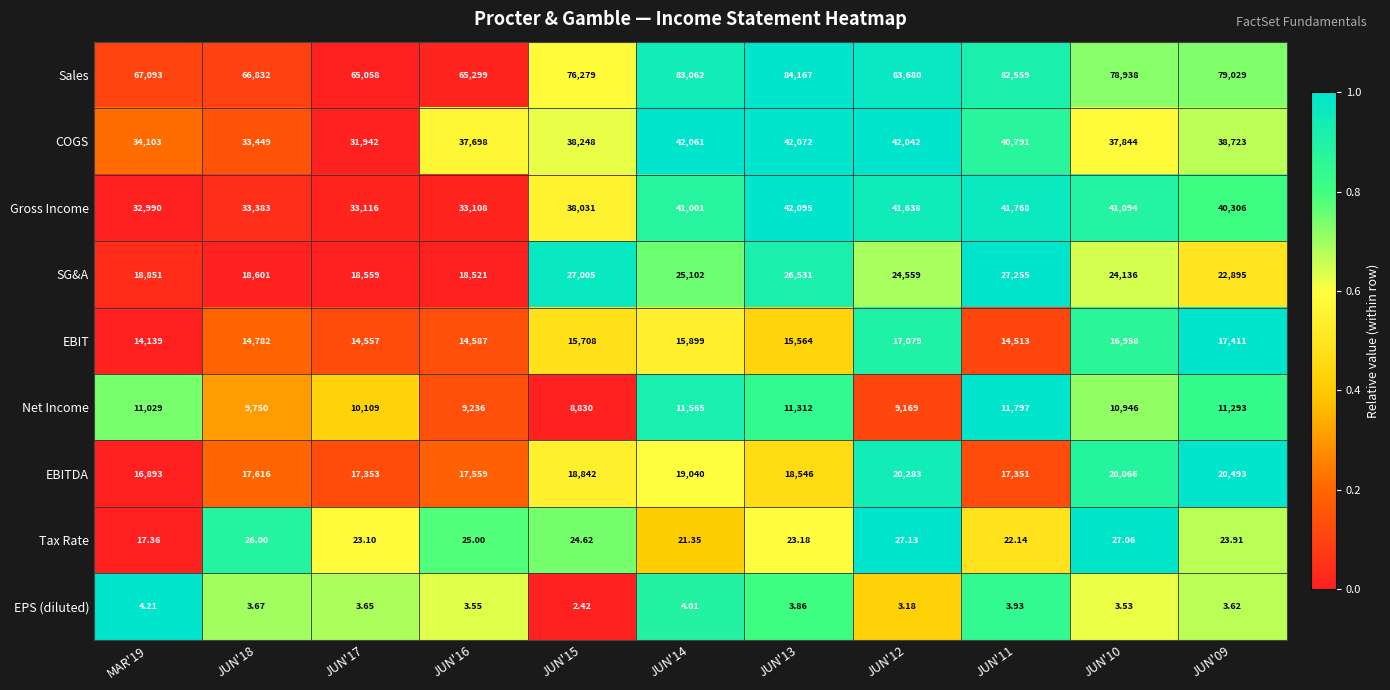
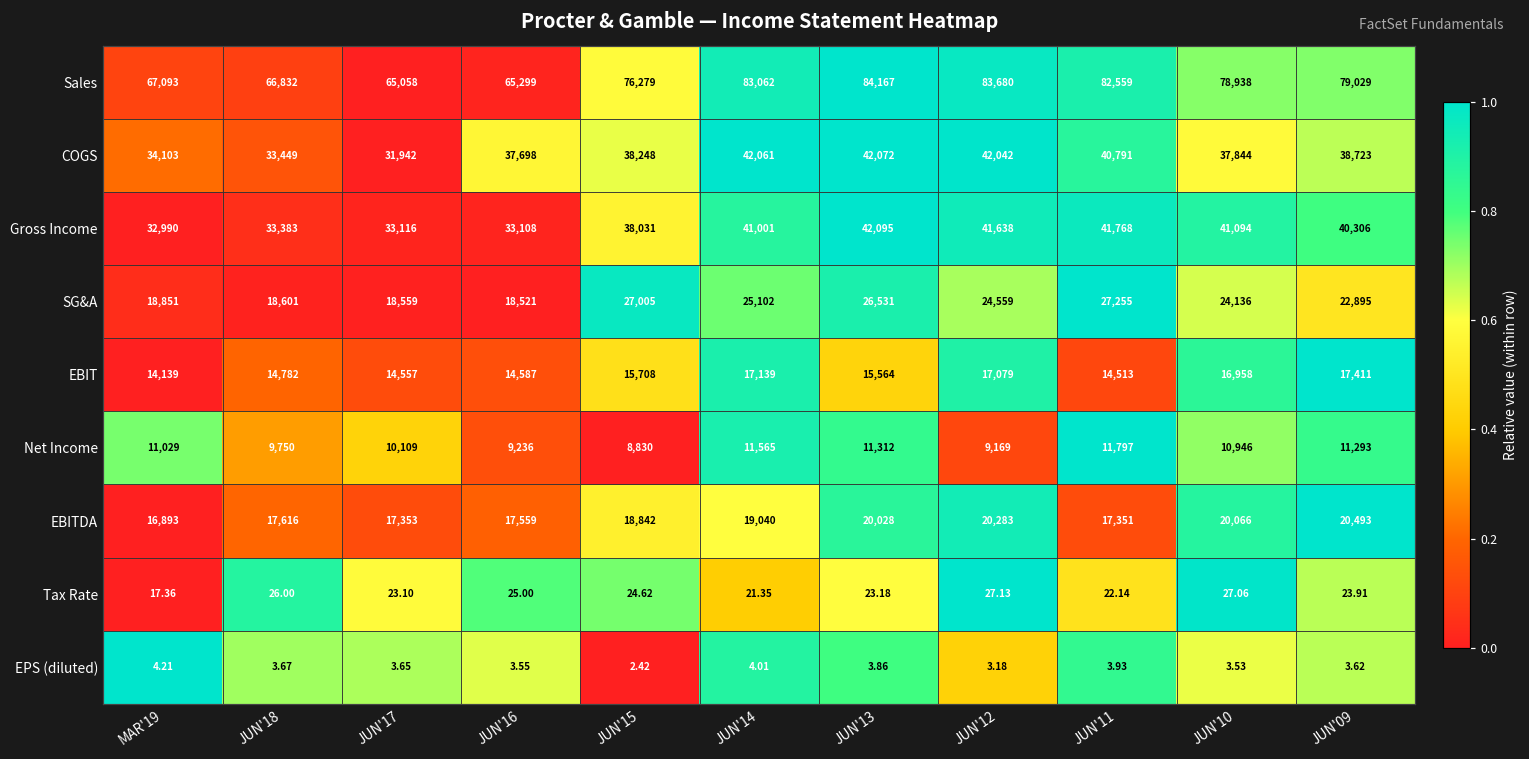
EBIT, JUN'14: 15,899 -> 17,139
EBITDA, JUN'13: 18,546 -> 20,028
